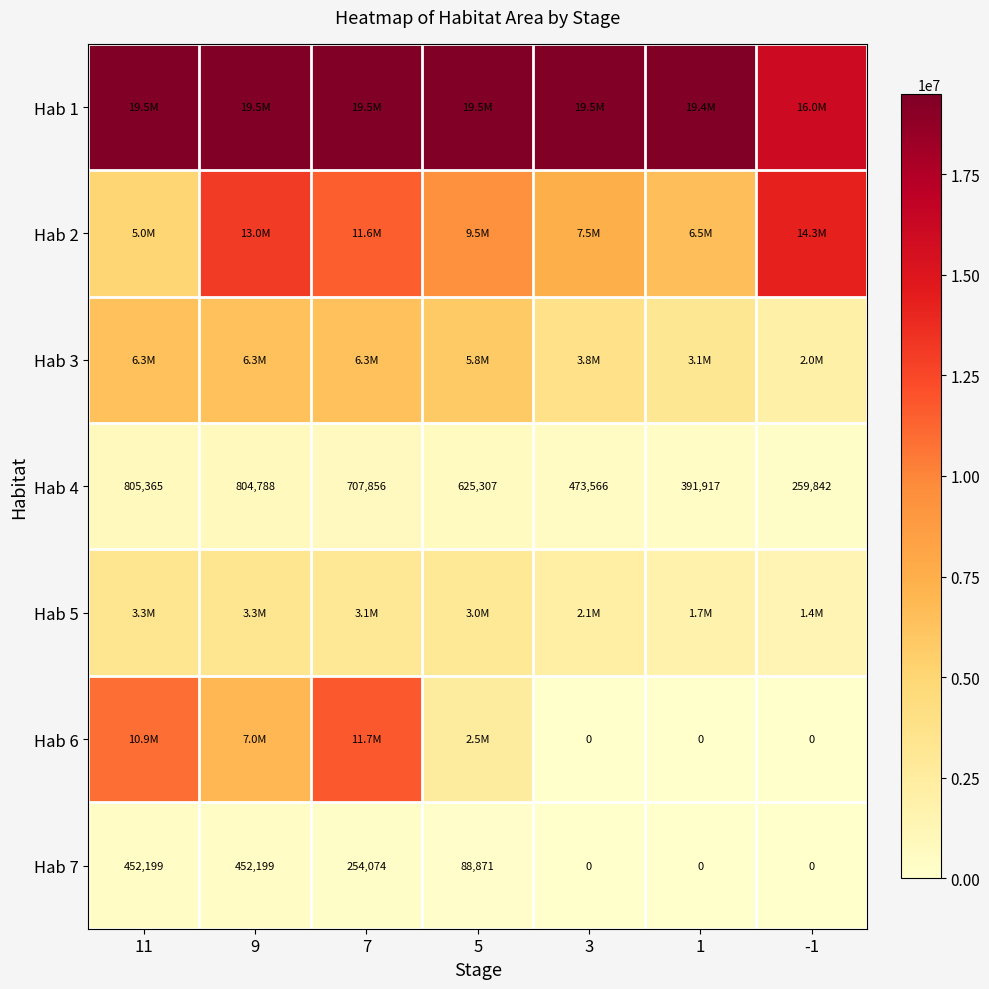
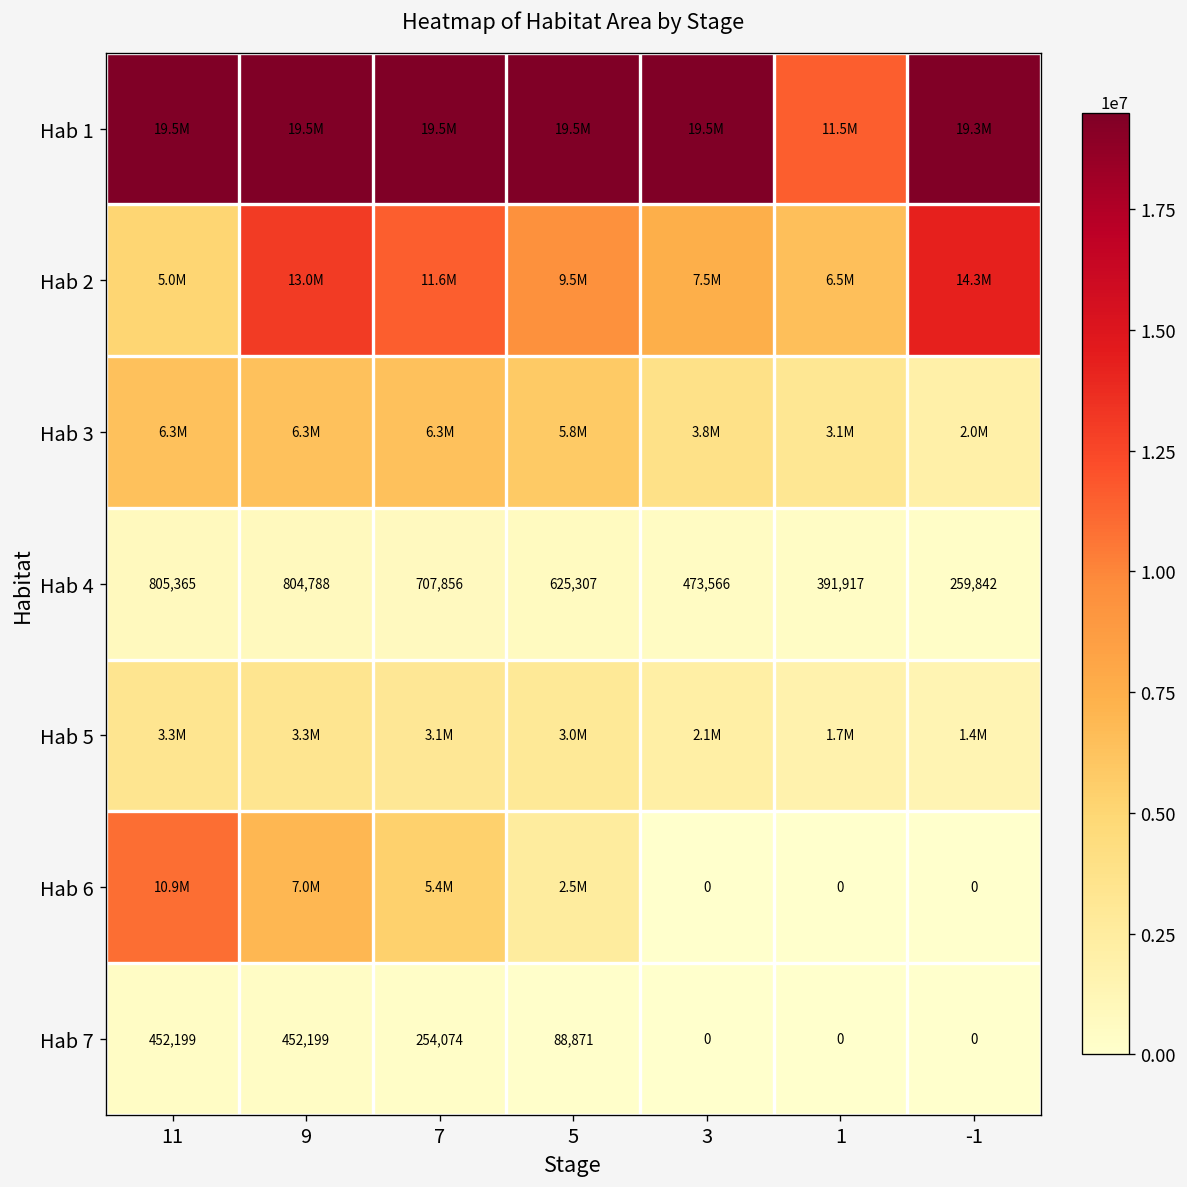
Hab 1, 1: 19.4M -> 11.5M
Hab 1, -1: 16.0M -> 19.3M
Hab 6, 7: 11.7M -> 5.4M
